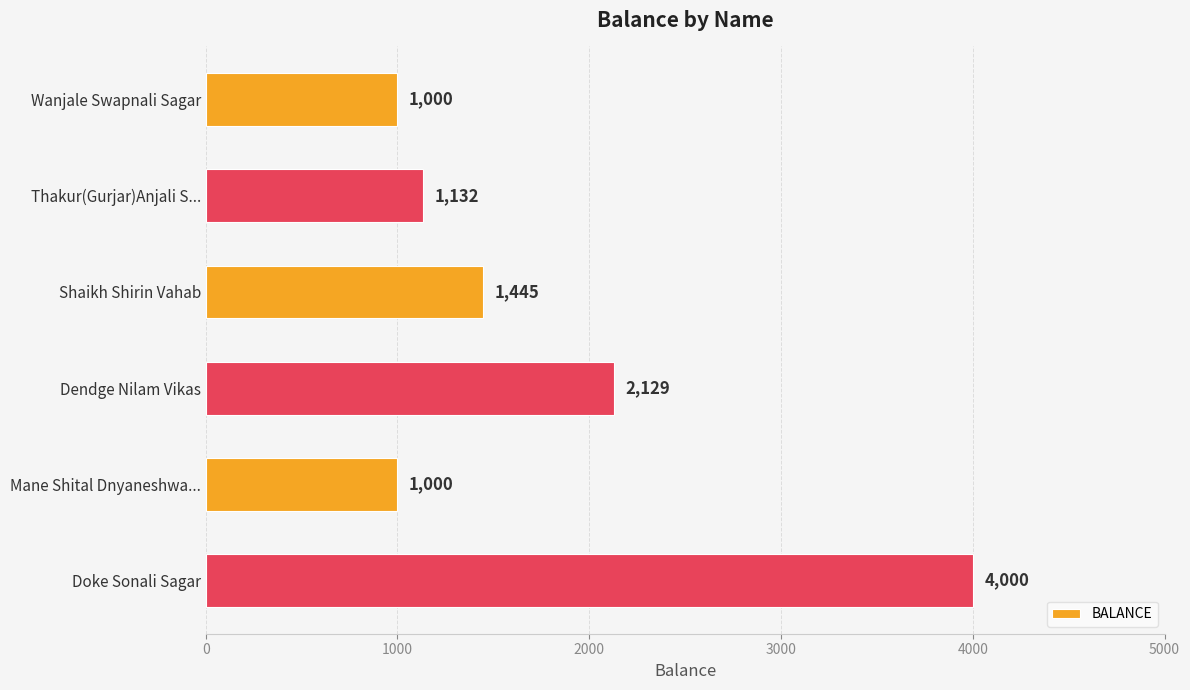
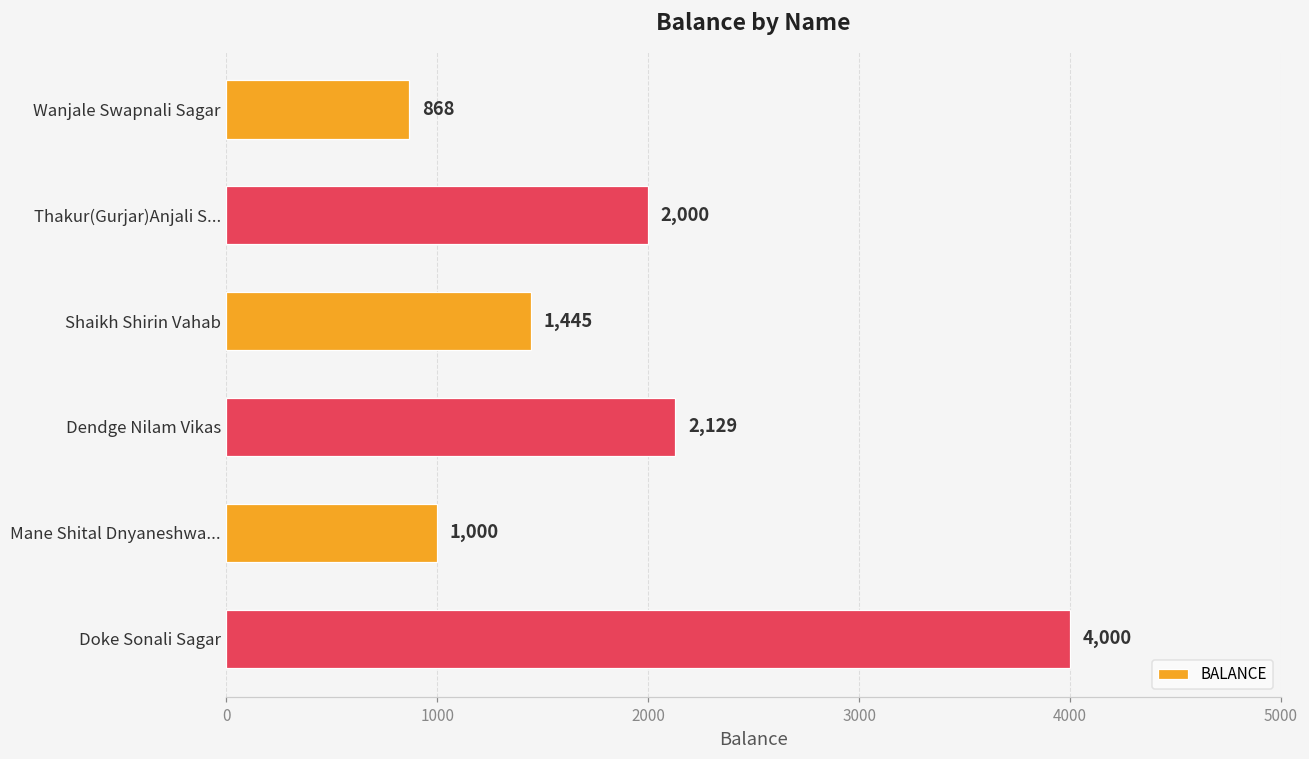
Wanjale Swapnali Sagar: 1,000 -> 868
Thakur(Gurjar)Anjali S...: 1,132 -> 2,000
